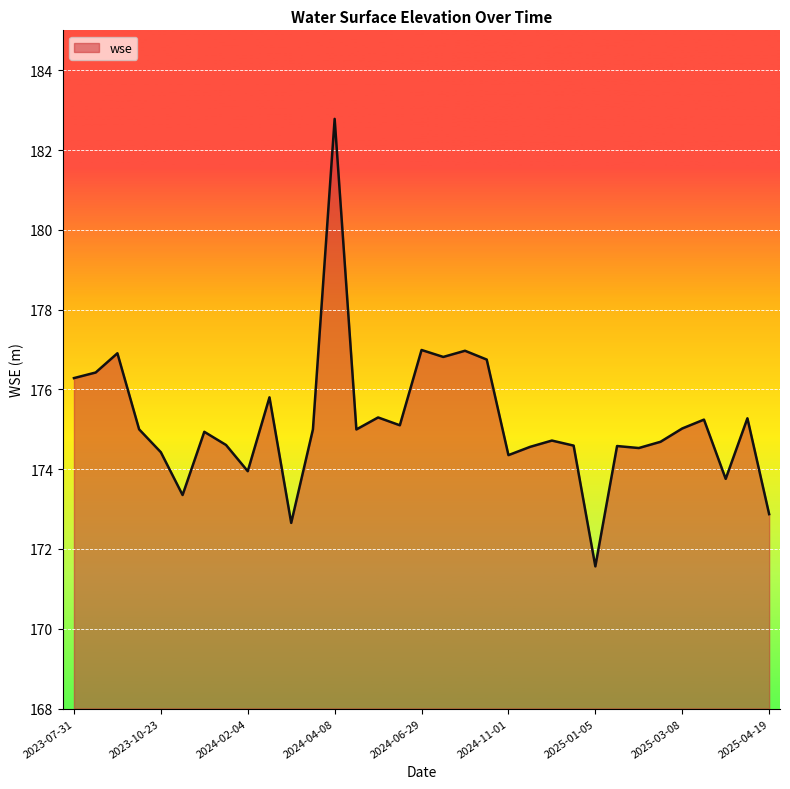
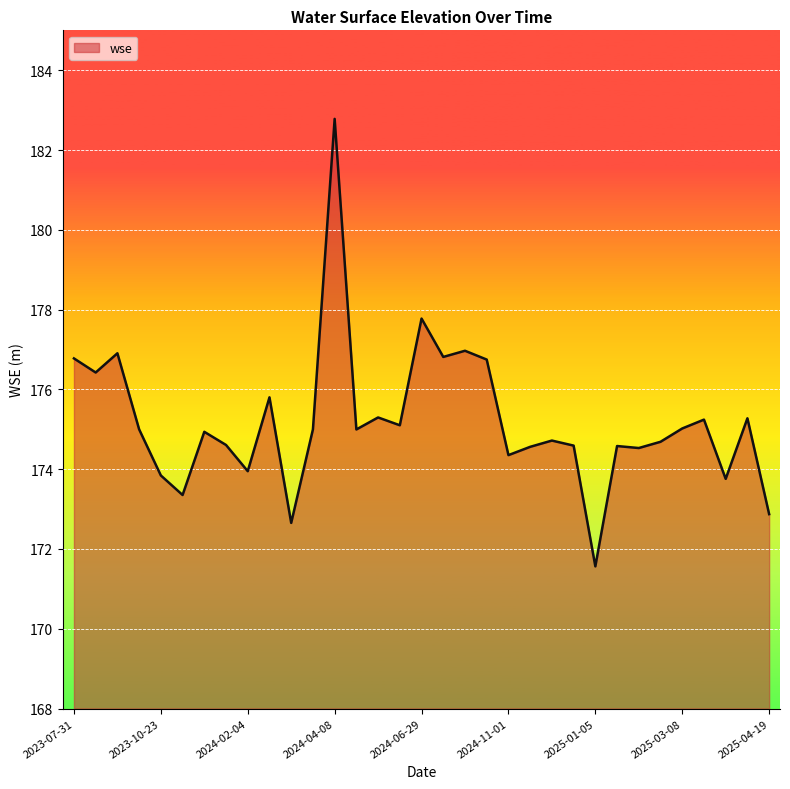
2023-07-31: 176.3 -> 176.8
2023-10-23: 174.4 -> 173.8
2024-06-29: 177.0 -> 177.8
